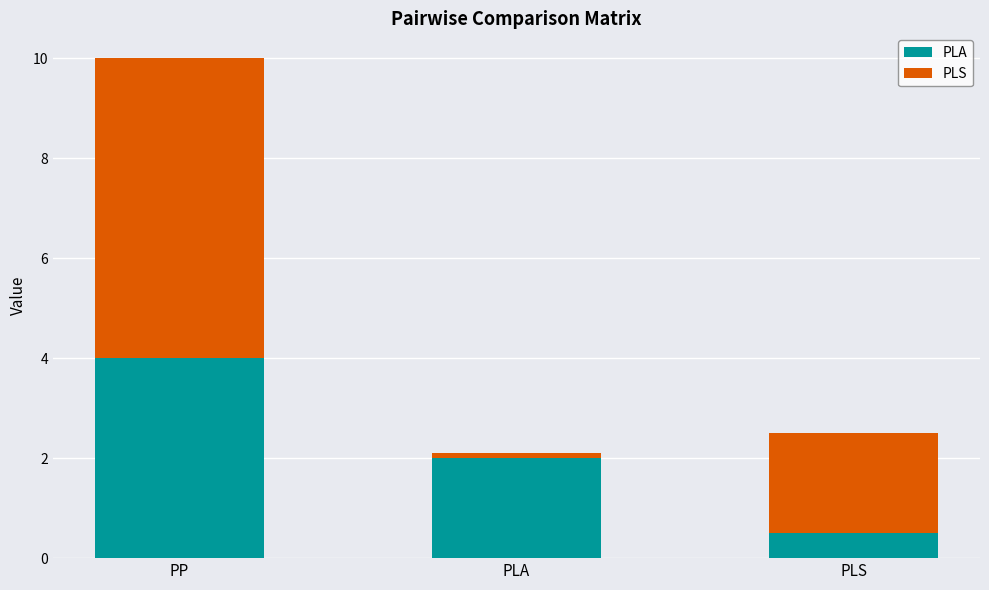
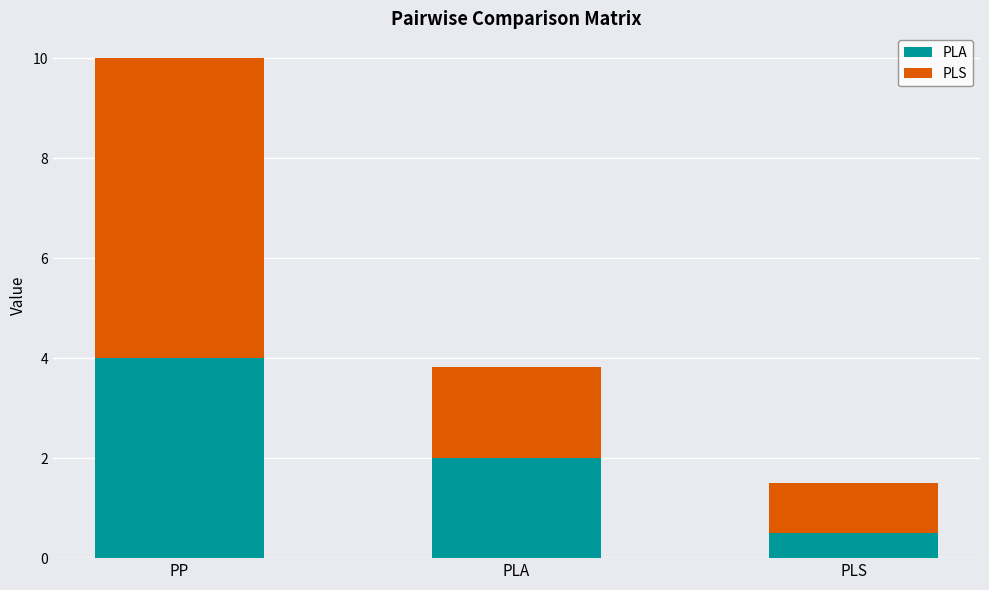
PLS, PLA: 0.1 -> 1.8
PLS, PLS: 2 -> 1
